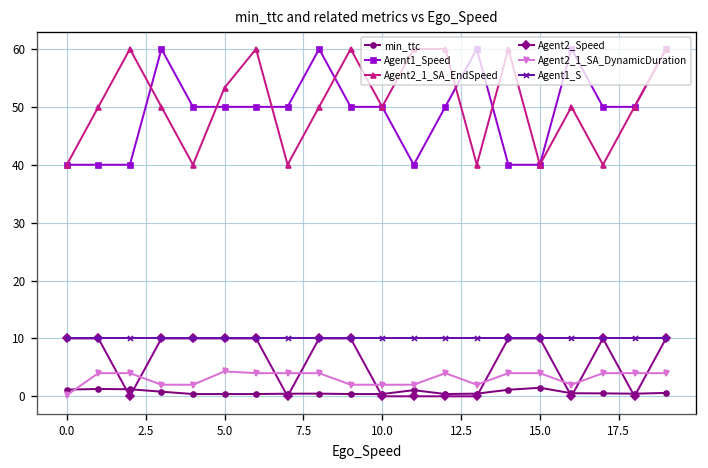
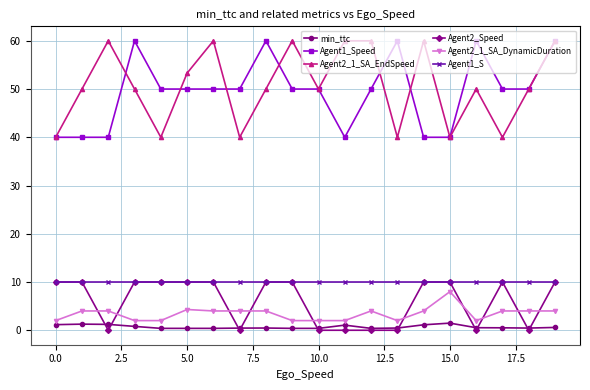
Agent2_1_SA_DynamicDuration, 0.0: 0 -> 2
Agent2_1_SA_DynamicDuration, 15.0: 4 -> 8
